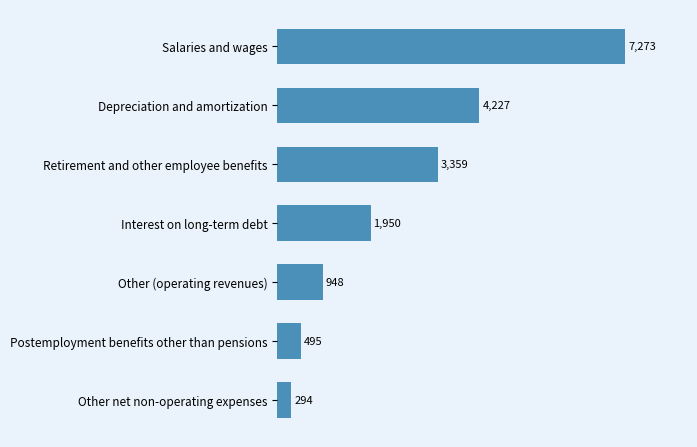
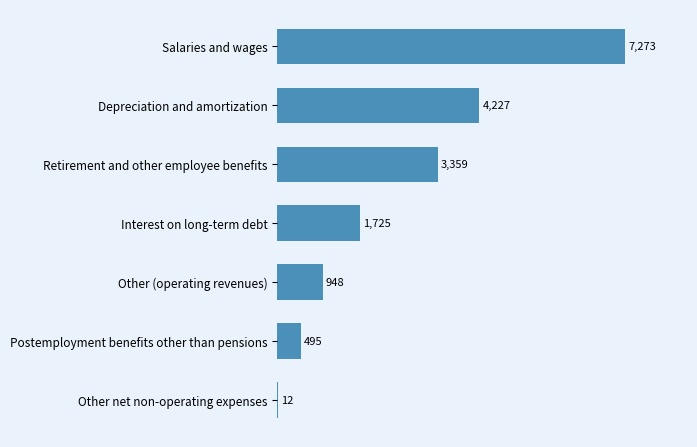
Interest on long-term debt: 1,950 -> 1,725
Other net non-operating expenses: 294 -> 12
